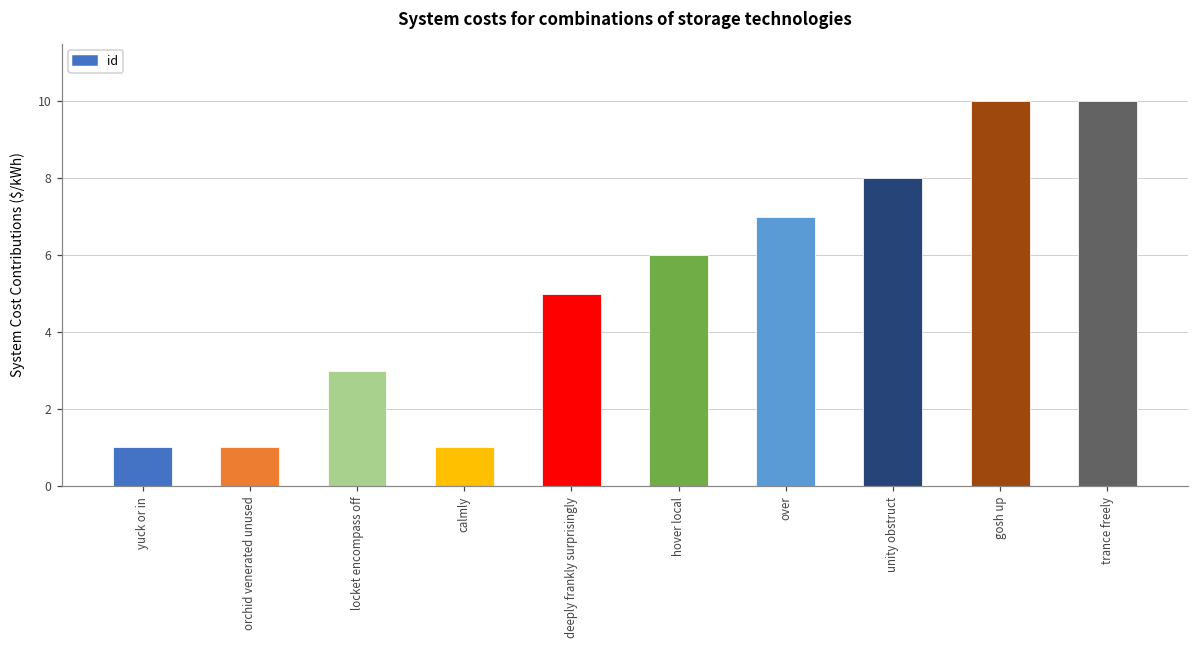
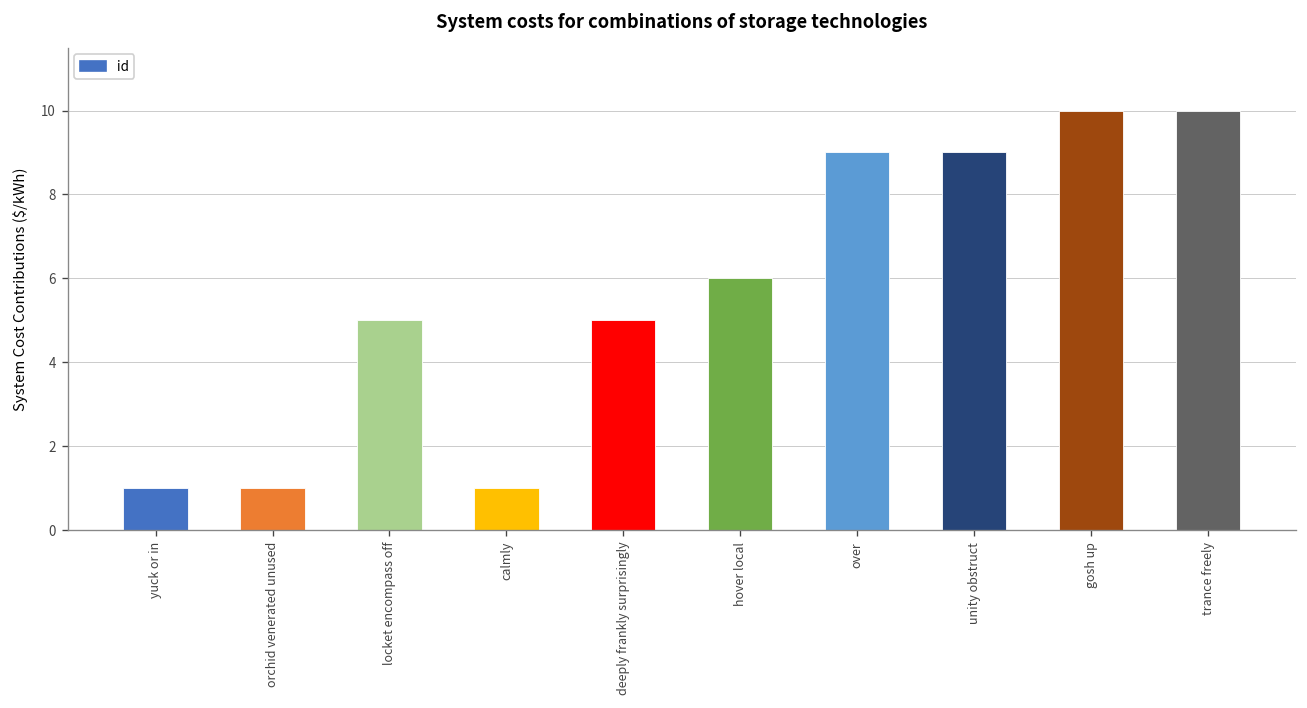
locket encompass off: 3 -> 5
over: 7 -> 9
unity obstruct: 8 -> 9
